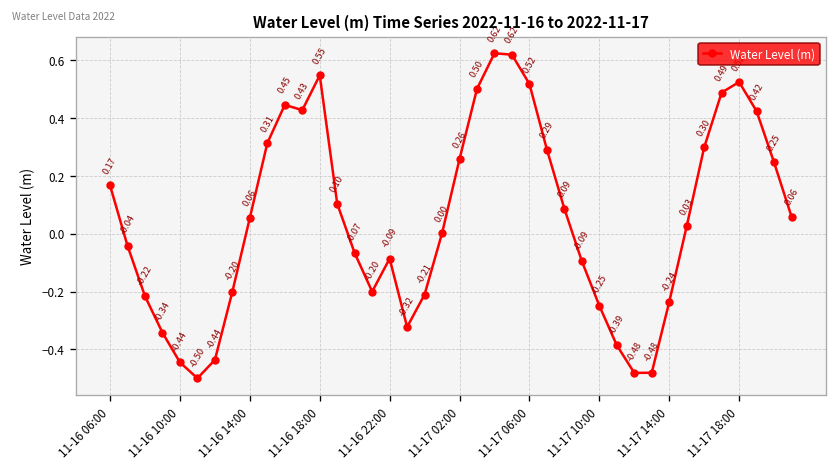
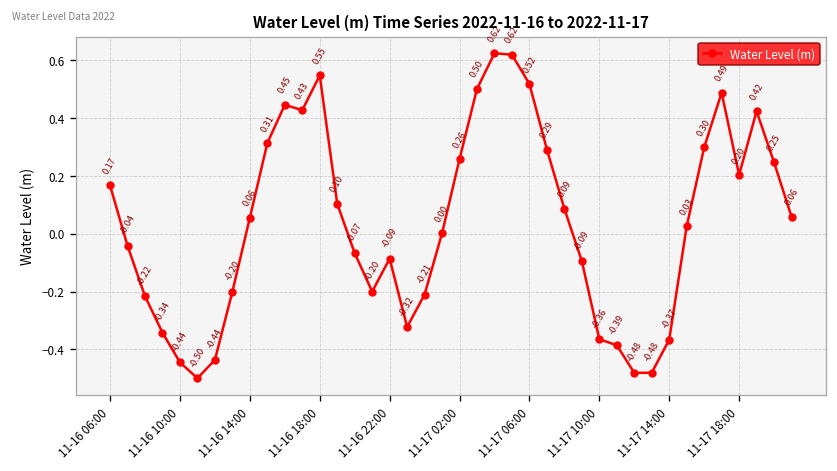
11-17 10:00: -0.25 -> -0.36
11-17 14:00: -0.24 -> -0.37
11-17 18:00: 0.52 -> 0.20
